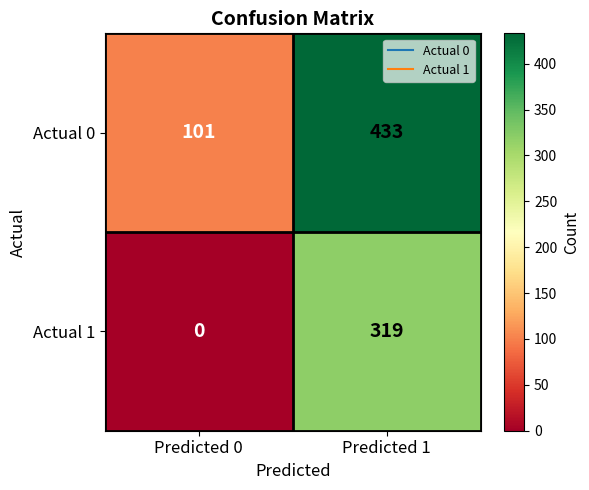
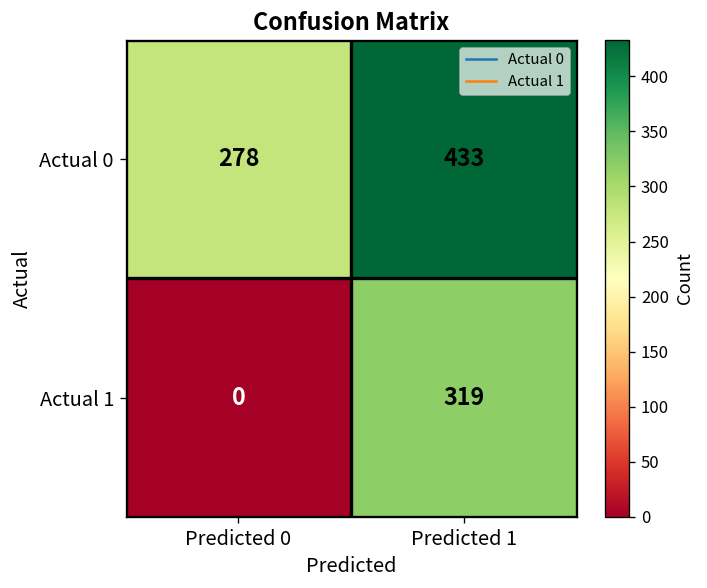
Actual 0, Predicted 0: 101 -> 278
